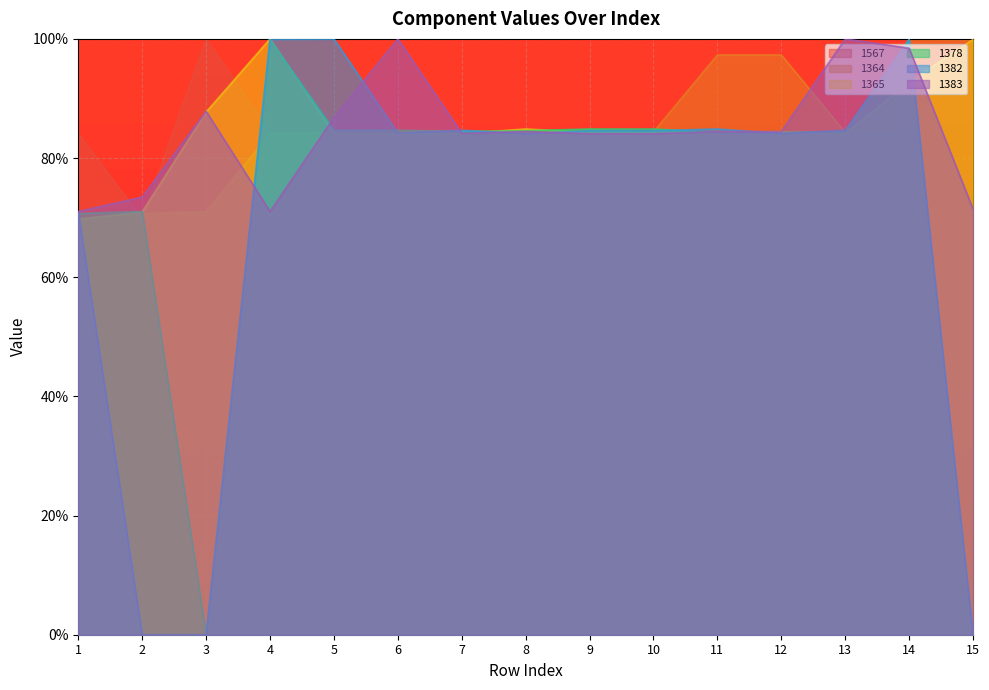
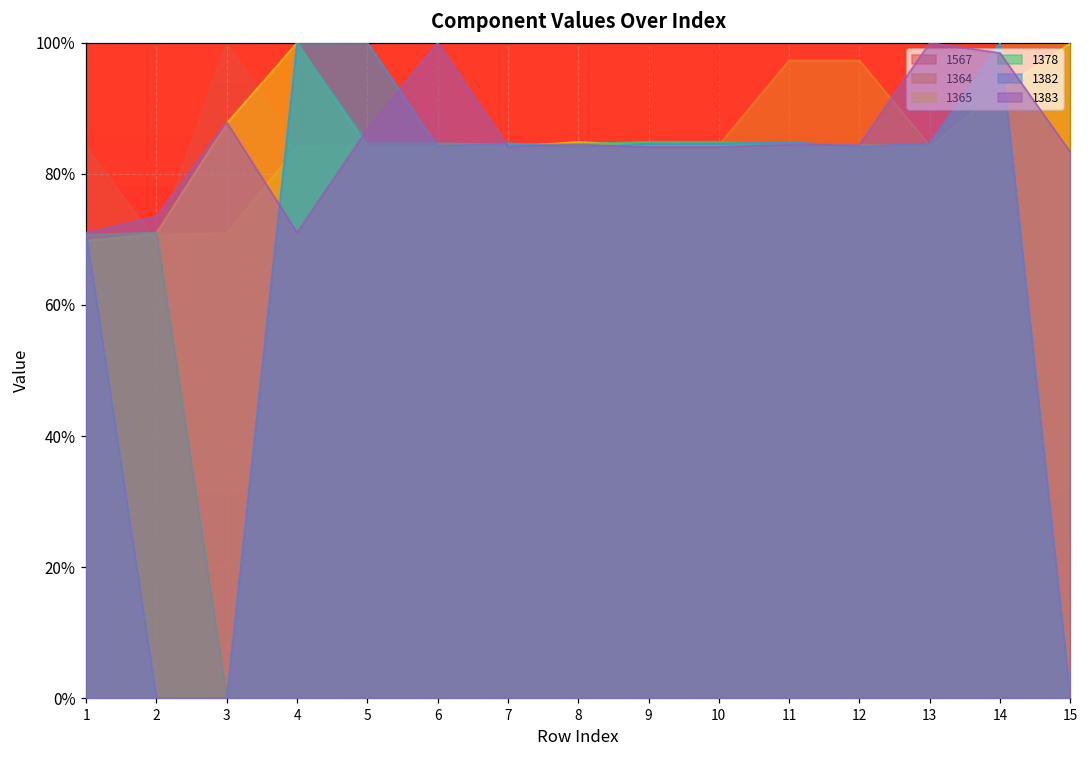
1383, 15: 71% -> 83%
